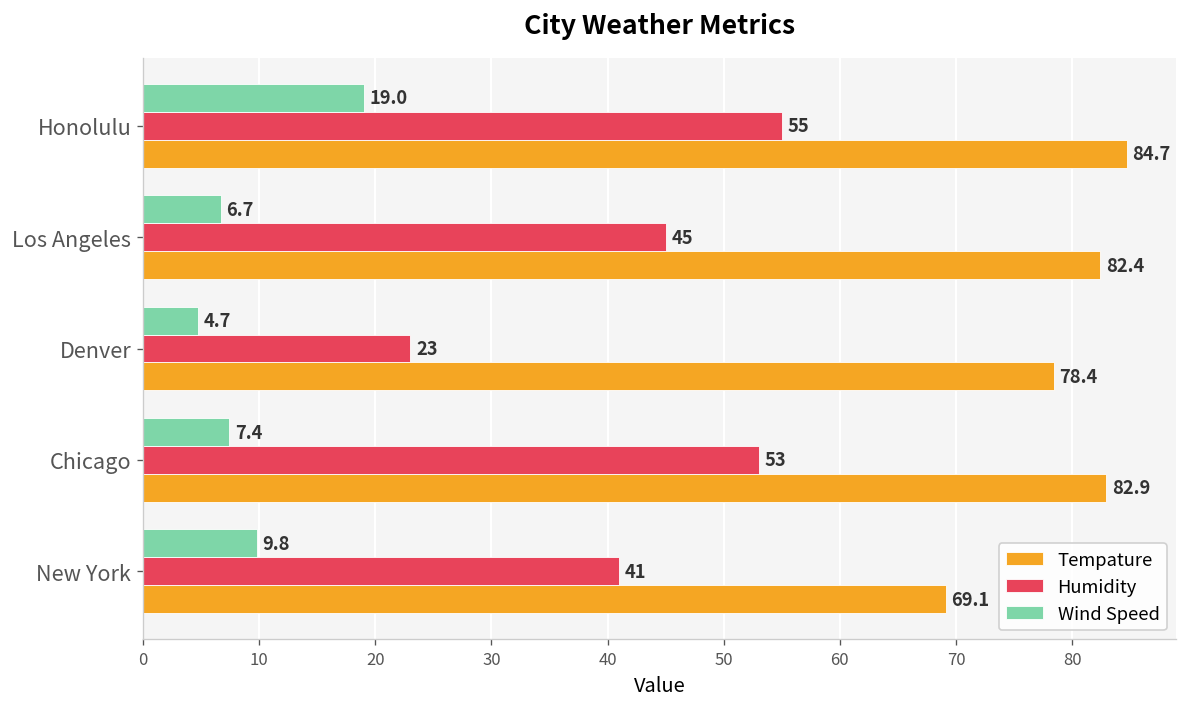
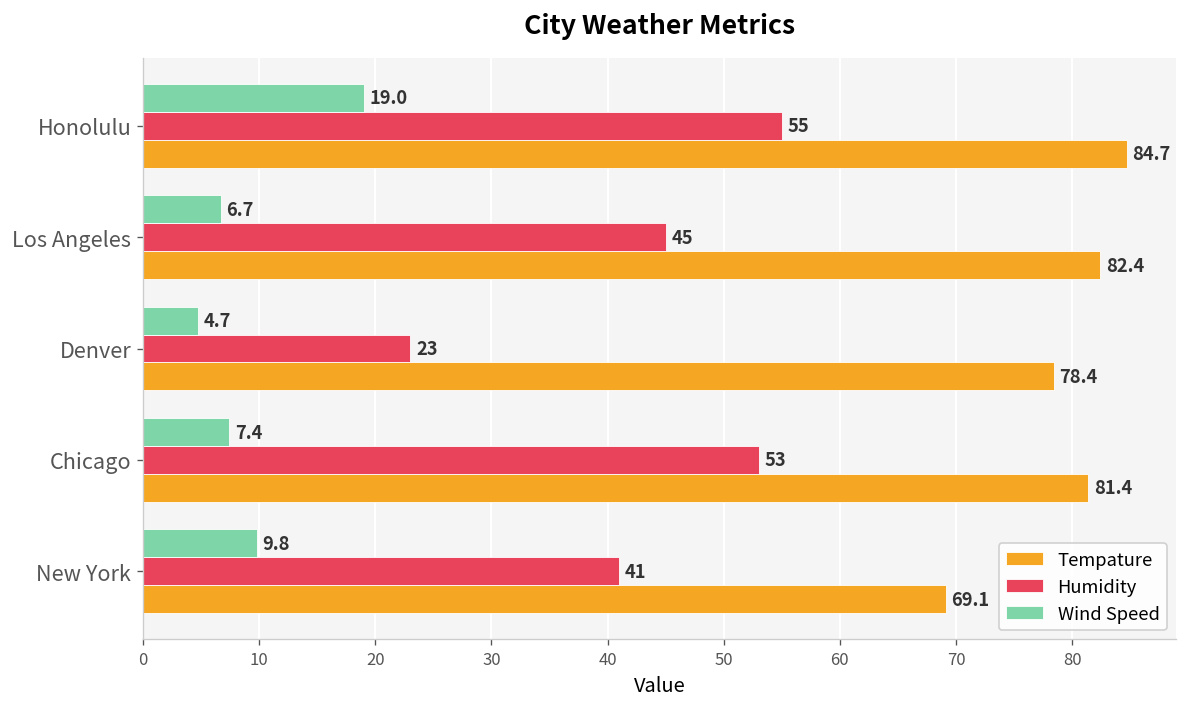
Tempature, Chicago: 82.9 -> 81.4
